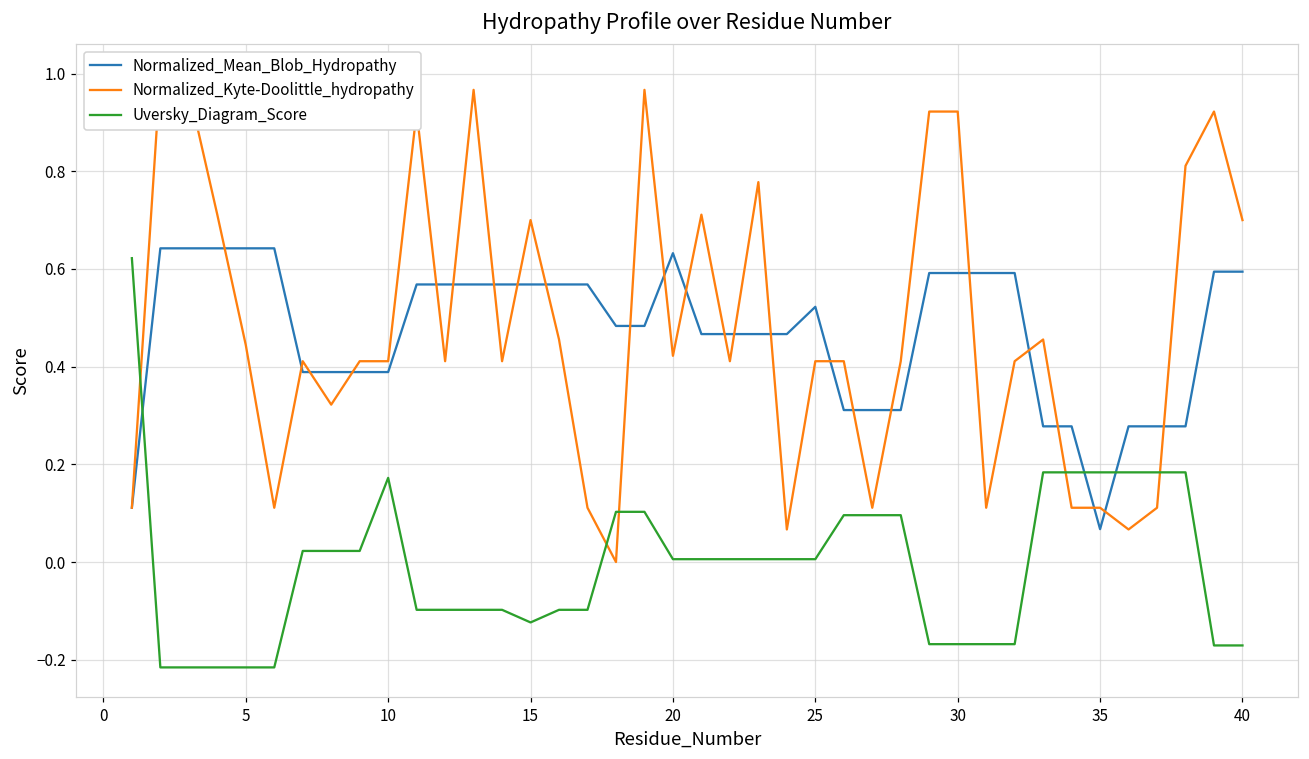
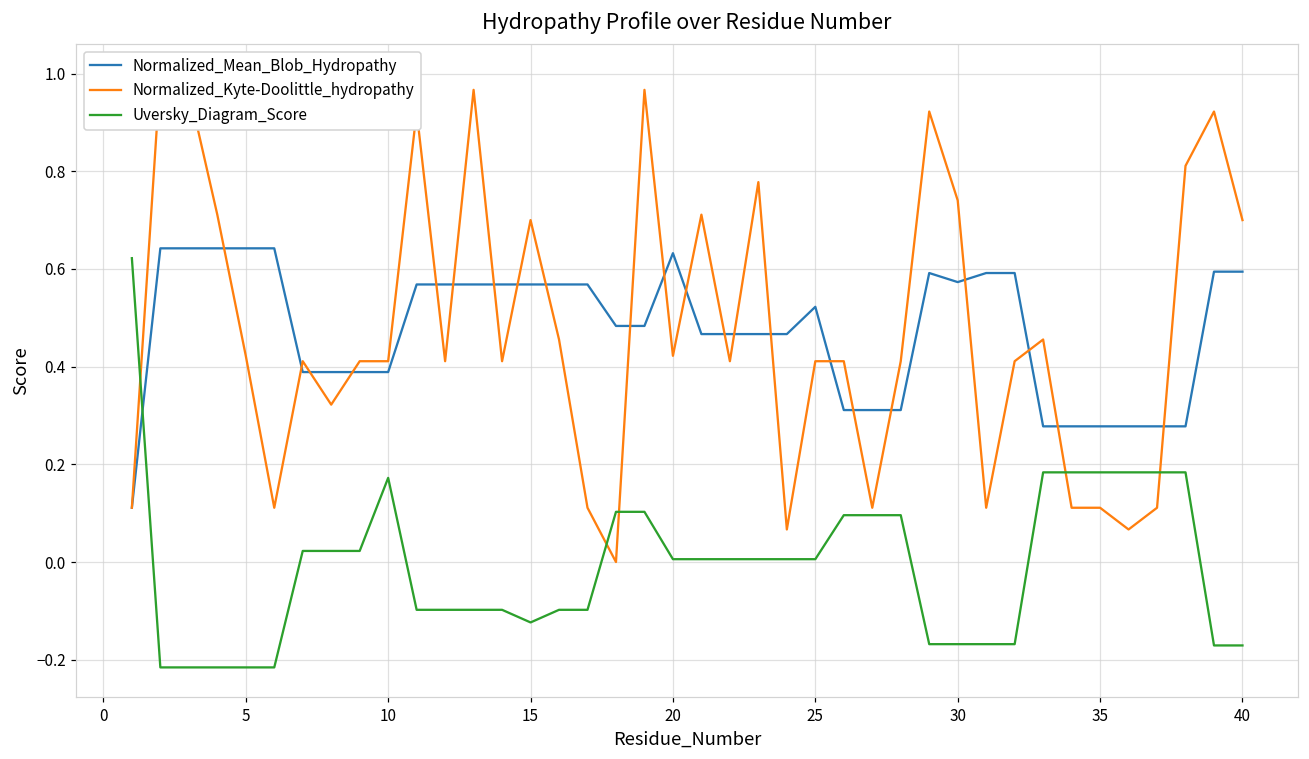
Normalized_Kyte-Doolittle_hydropathy, 5: 0.44 -> 0.42
Normalized_Mean_Blob_Hydropathy, 30: 0.59 -> 0.57
Normalized_Kyte-Doolittle_hydropathy, 30: 0.92 -> 0.74
Normalized_Mean_Blob_Hydropathy, 35: 0.07 -> 0.28
